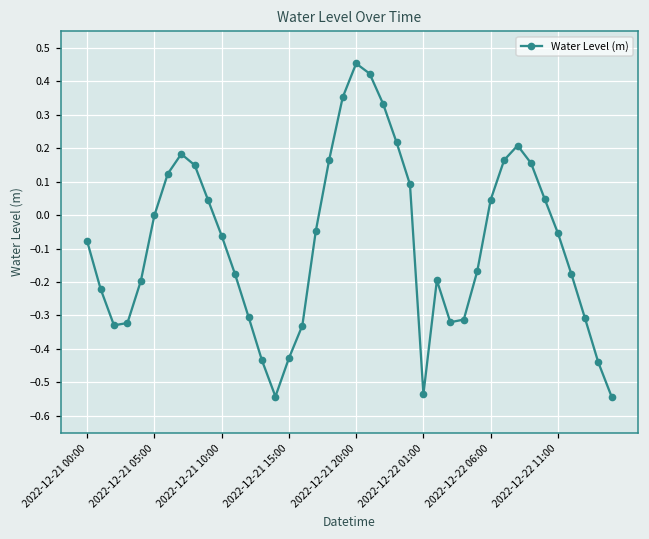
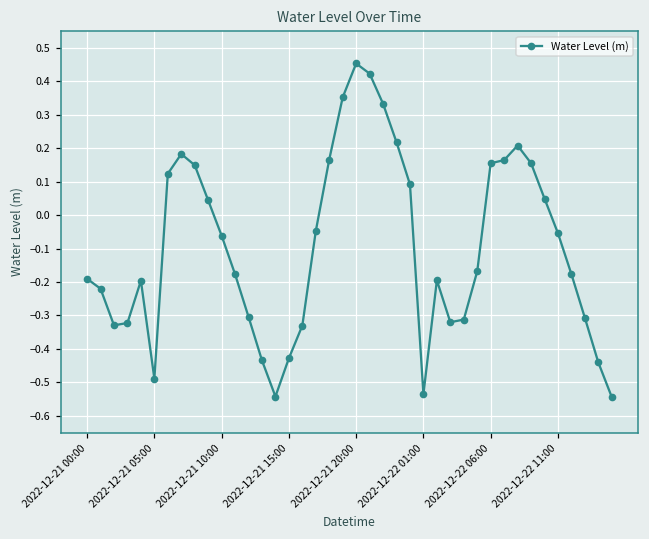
2022-12-21 00:00: -0.08 -> -0.19
2022-12-21 05:00: 0.00 -> -0.49
2022-12-22 06:00: 0.05 -> 0.16
